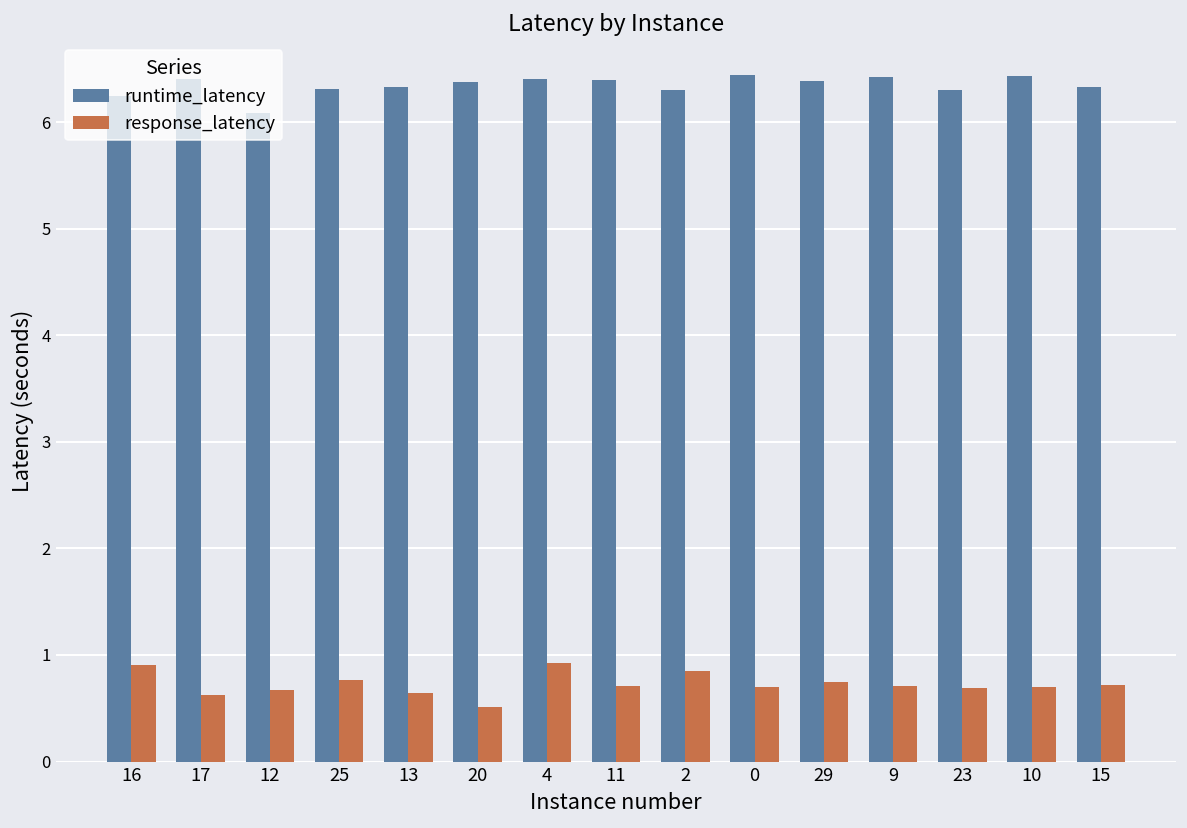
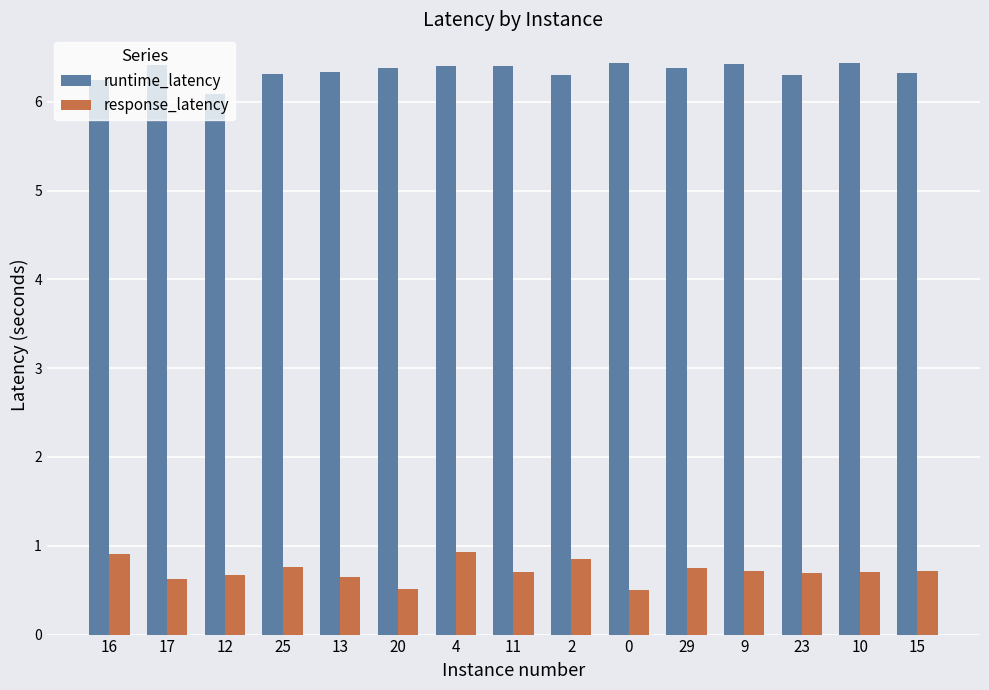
response_latency, 0: 0.7 -> 0.5
